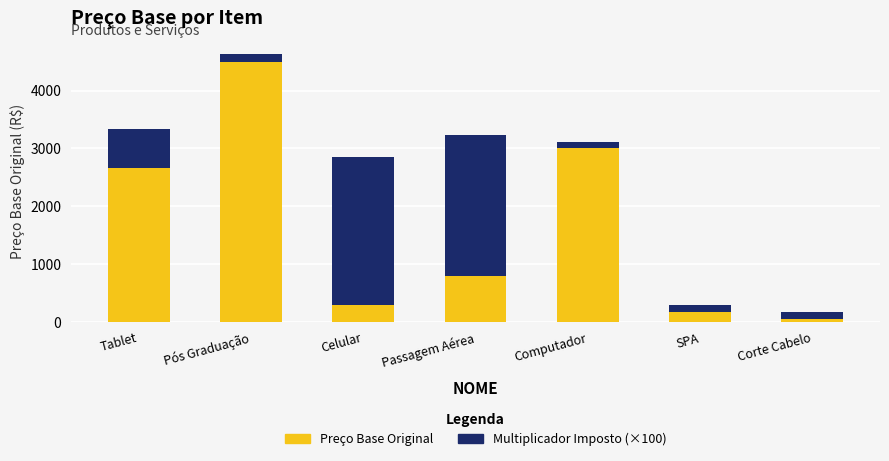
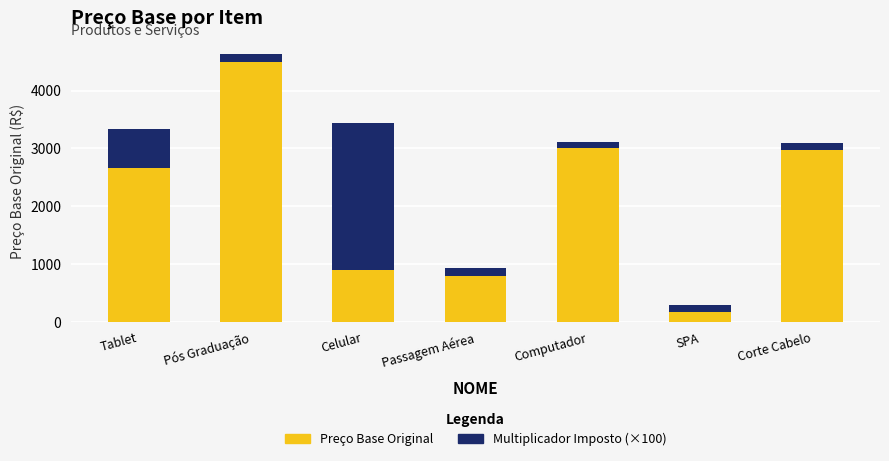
Preço Base Original, Celular: 300 -> 900
Multiplicador Imposto (×100), Passagem Aérea: 2400 -> 100
Preço Base Original, Corte Cabelo: 100 -> 3000
